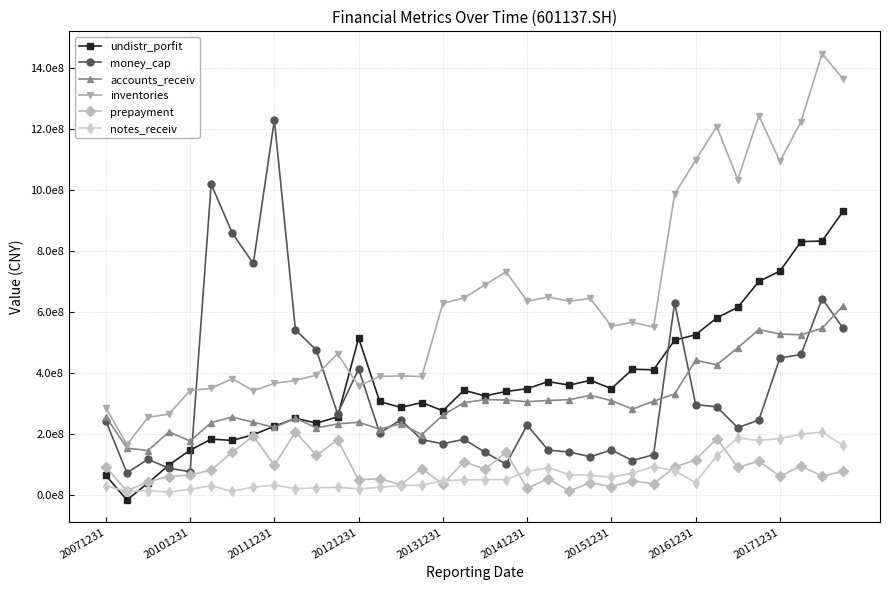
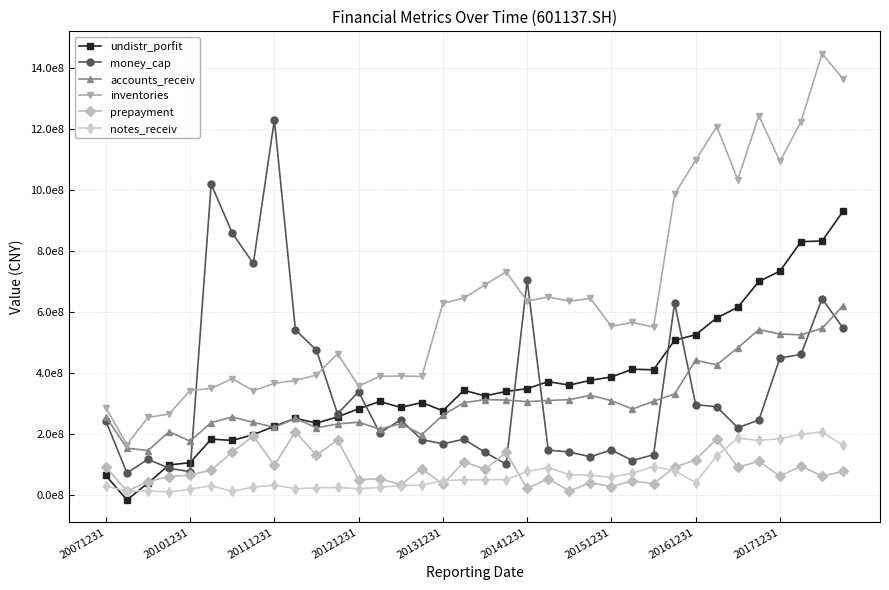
undistr_porfit, 20101231: 150000000 -> 100000000
undistr_porfit, 20121231: 510000000 -> 280000000
money_cap, 20121231: 410000000 -> 340000000
money_cap, 20141231: 230000000 -> 700000000
undistr_porfit, 20151231: 350000000 -> 390000000
